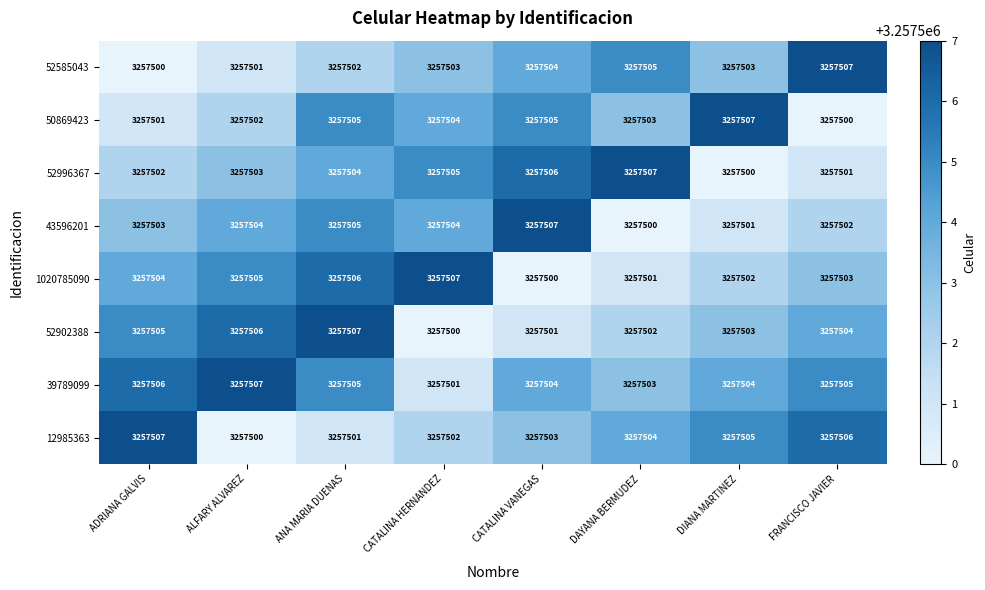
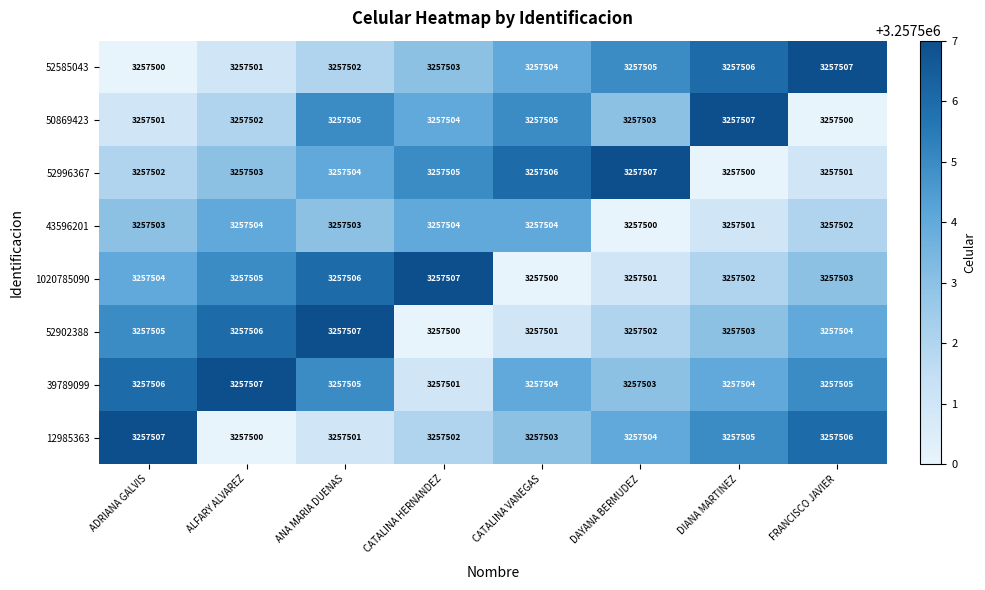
52585043, DIANA MARTINEZ: 3257503 -> 3257506
43596201, ANA MARIA DUENAS: 3257505 -> 3257503
43596201, CATALINA VANEGAS: 3257507 -> 3257504
